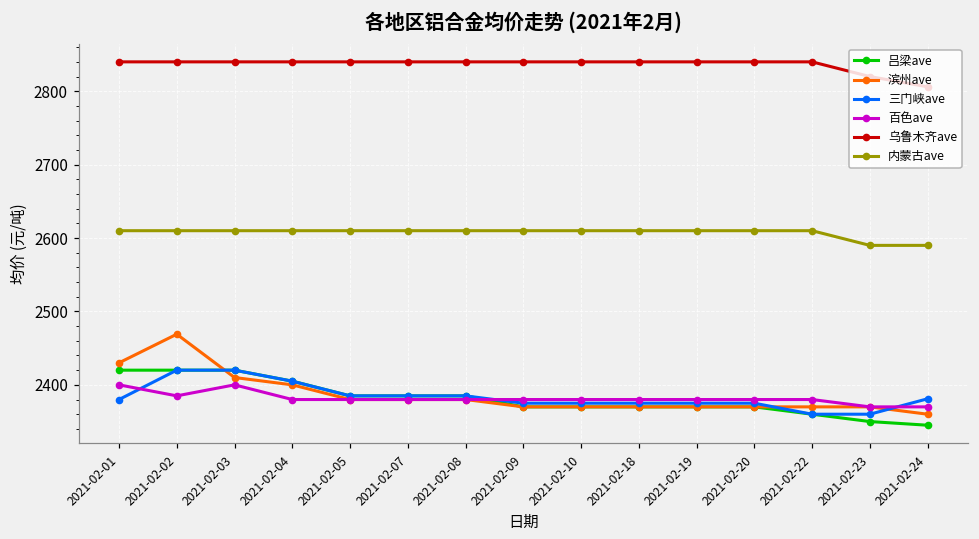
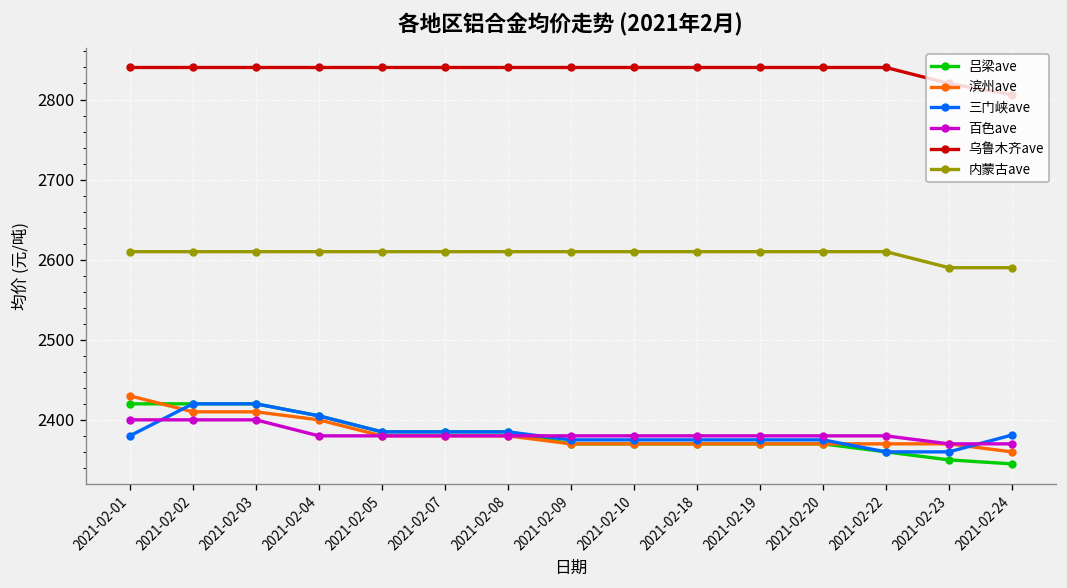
滨州ave, 2021-02-02: 2470 -> 2410
百色ave, 2021-02-02: 2390 -> 2400
